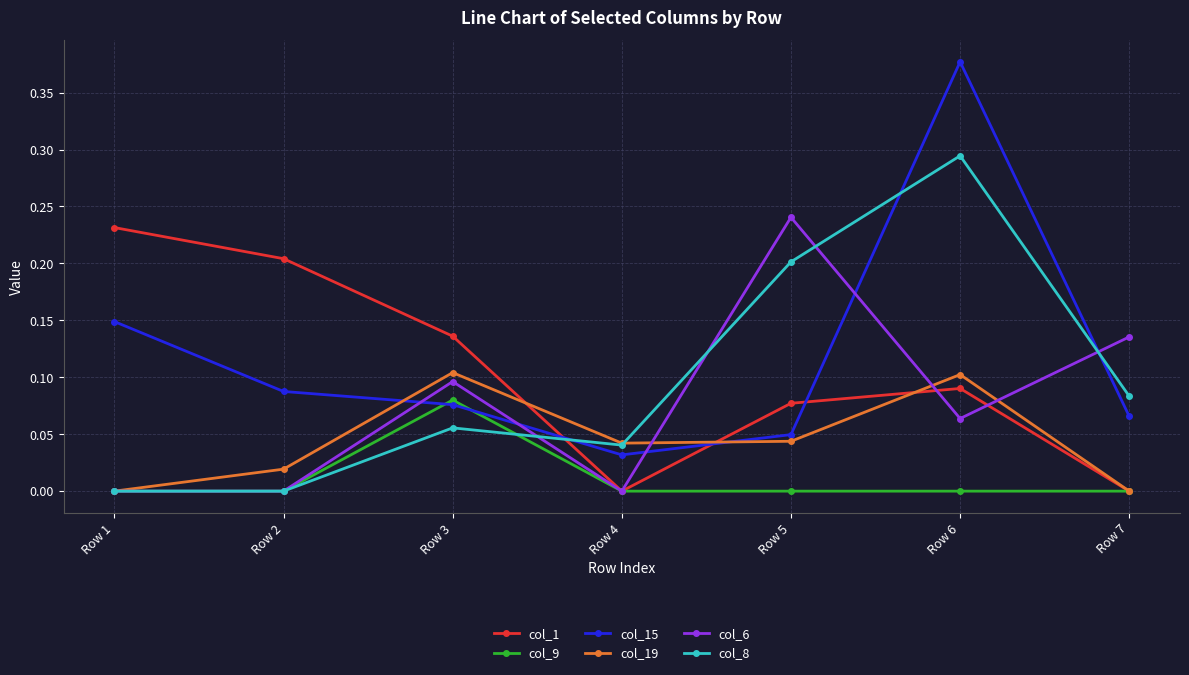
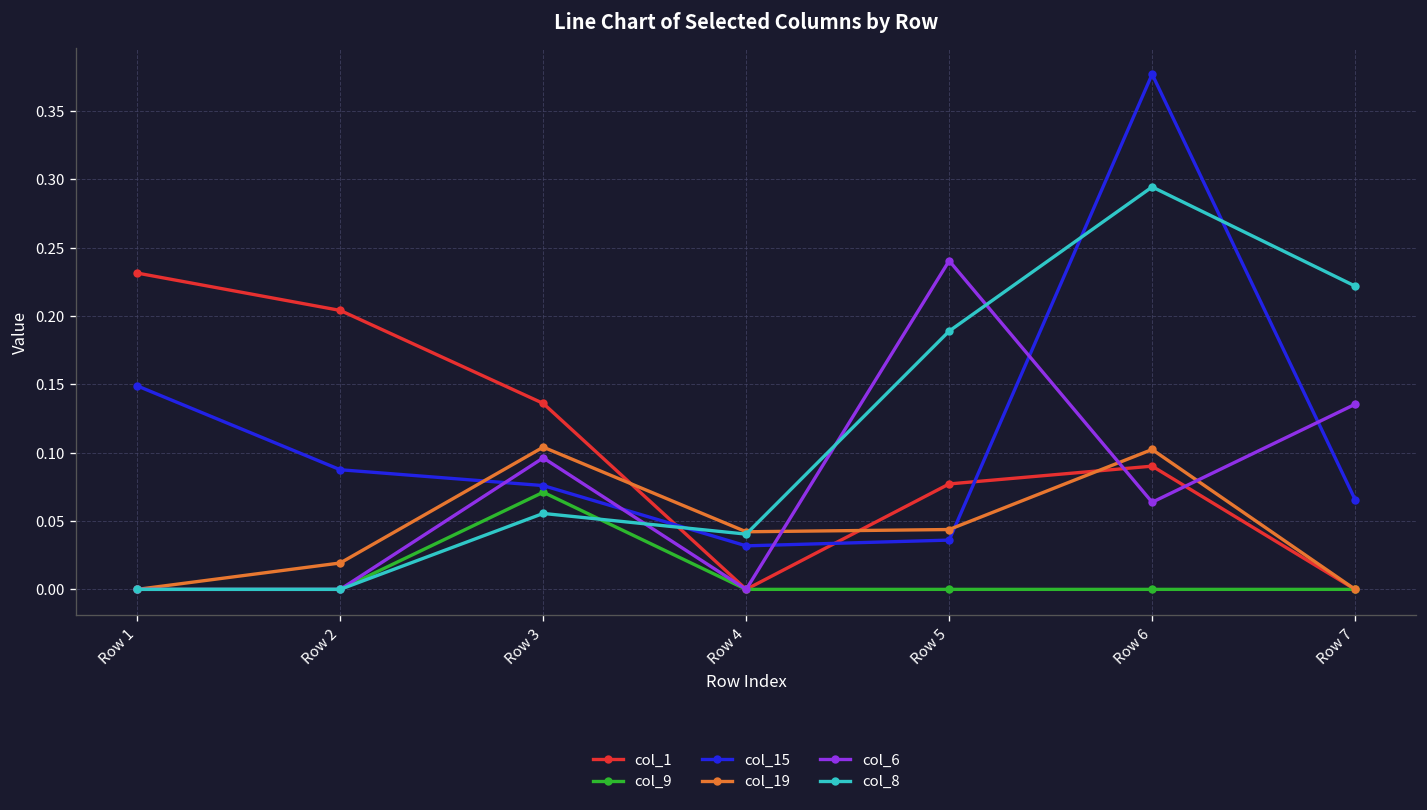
col_9, Row 3: 0.080 -> 0.071
col_15, Row 5: 0.050 -> 0.036
col_8, Row 5: 0.201 -> 0.189
col_8, Row 7: 0.083 -> 0.222
